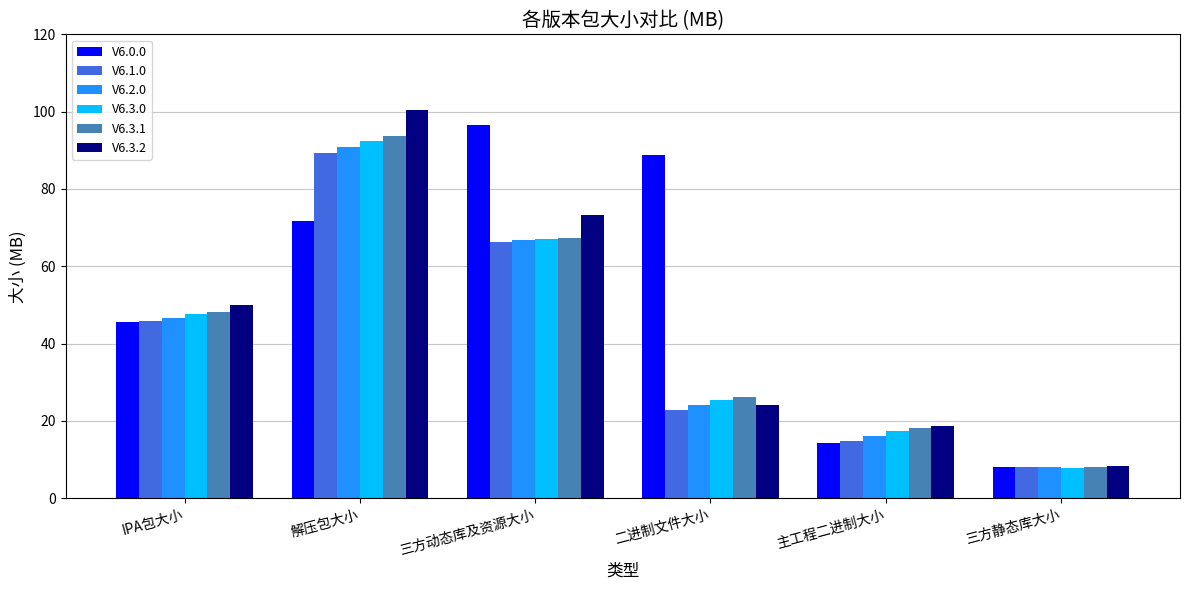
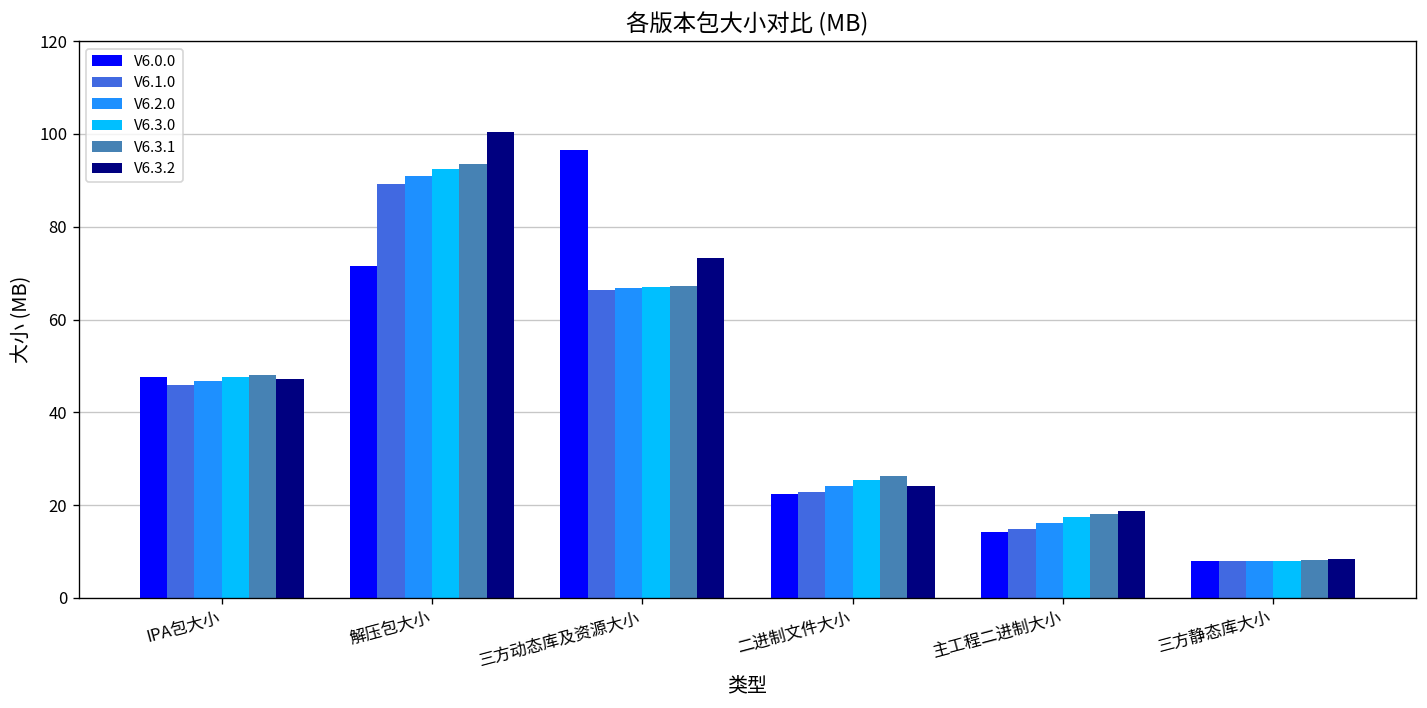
V6.0.0, IPA包大小: 46 -> 48
V6.3.2, IPA包大小: 50 -> 47
V6.0.0, 二进制文件大小: 89 -> 22
